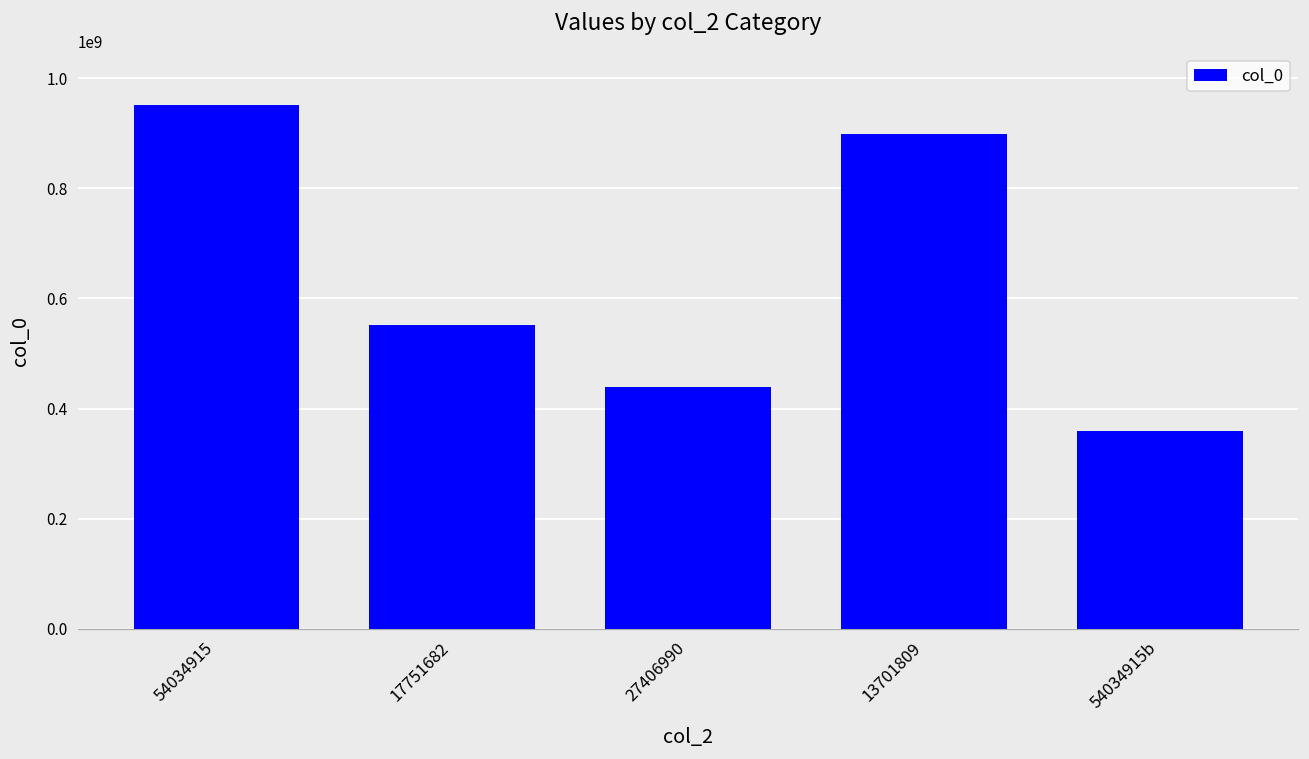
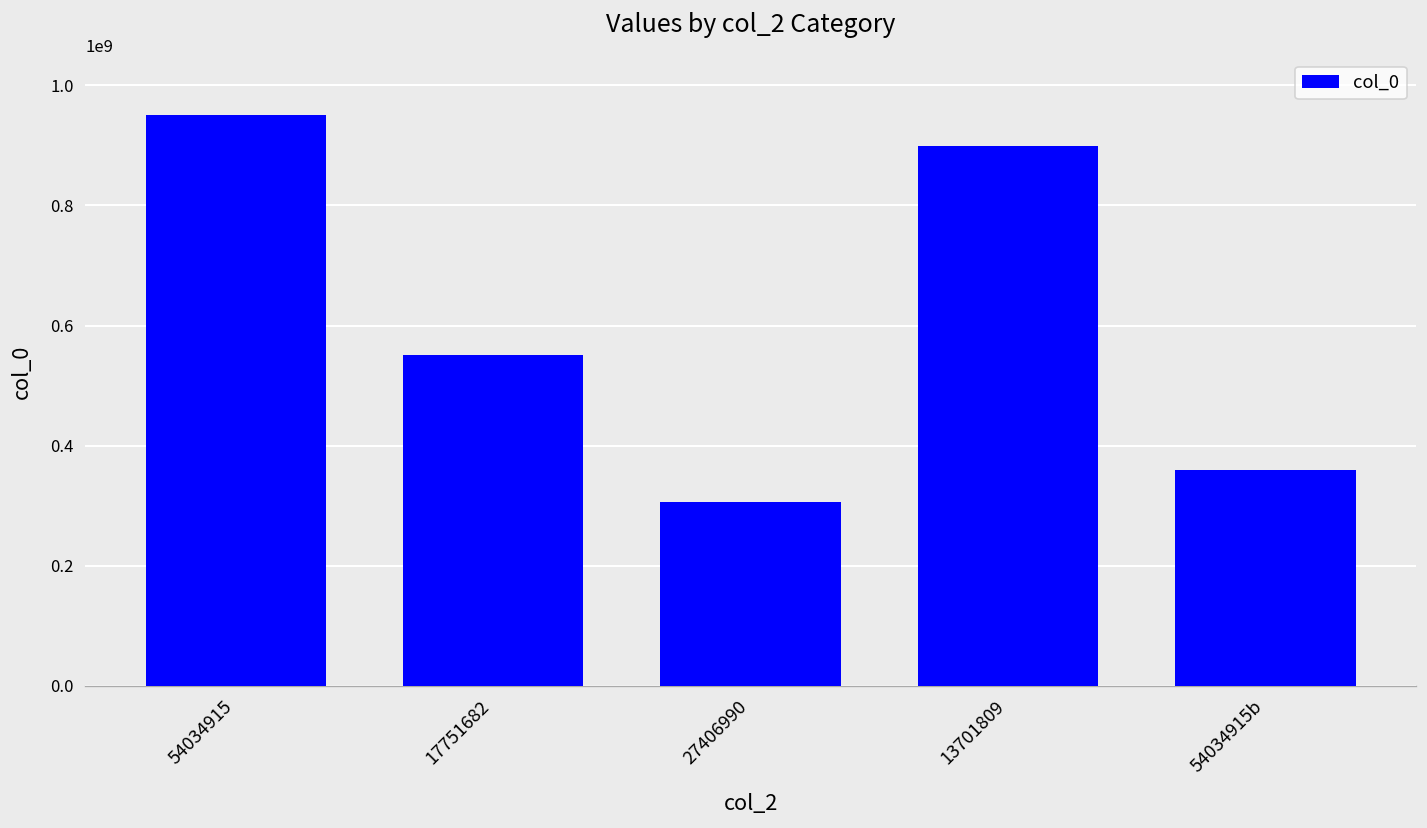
27406990: 440000000 -> 310000000
